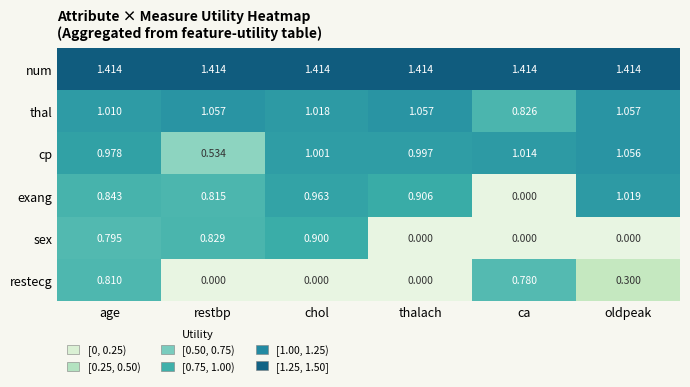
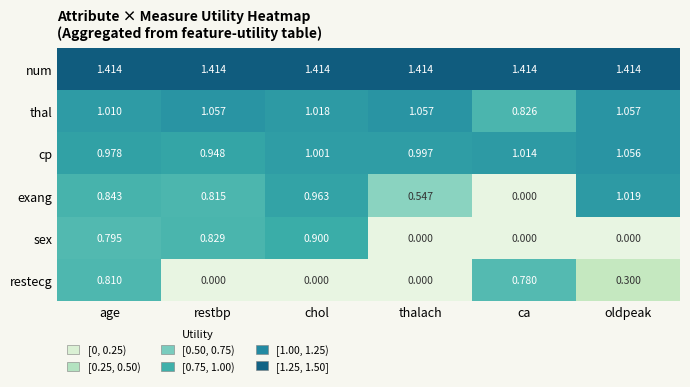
cp, restbp: 0.534 -> 0.948
exang, thalach: 0.906 -> 0.547
